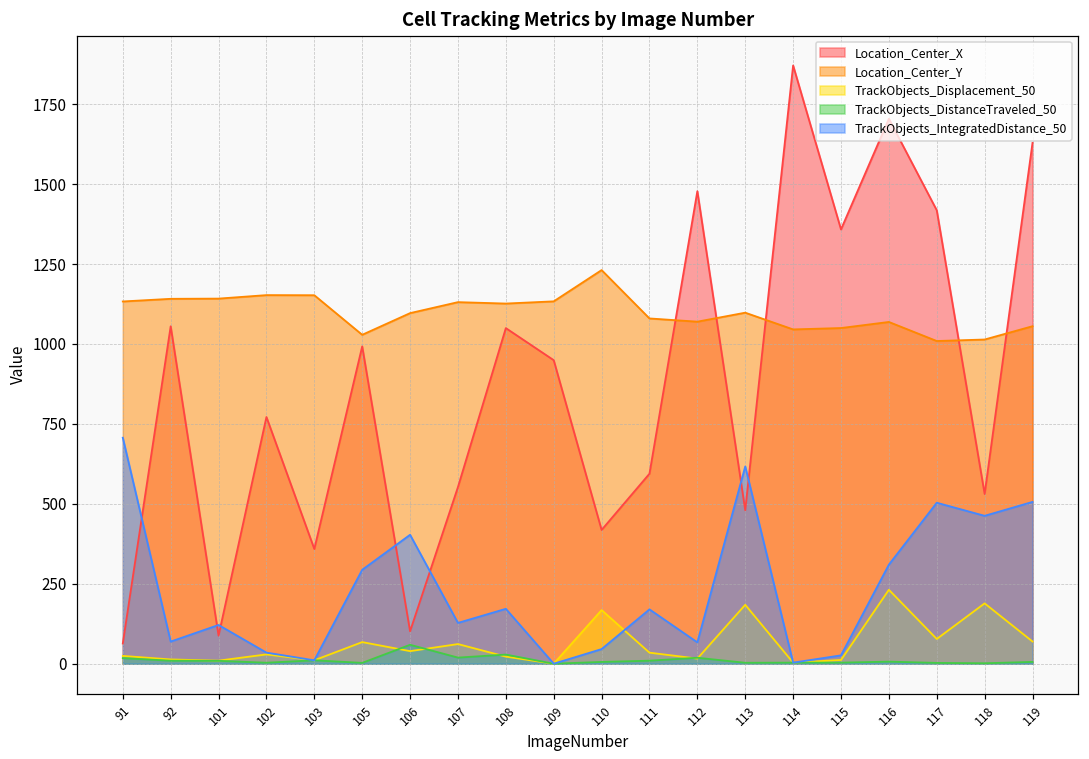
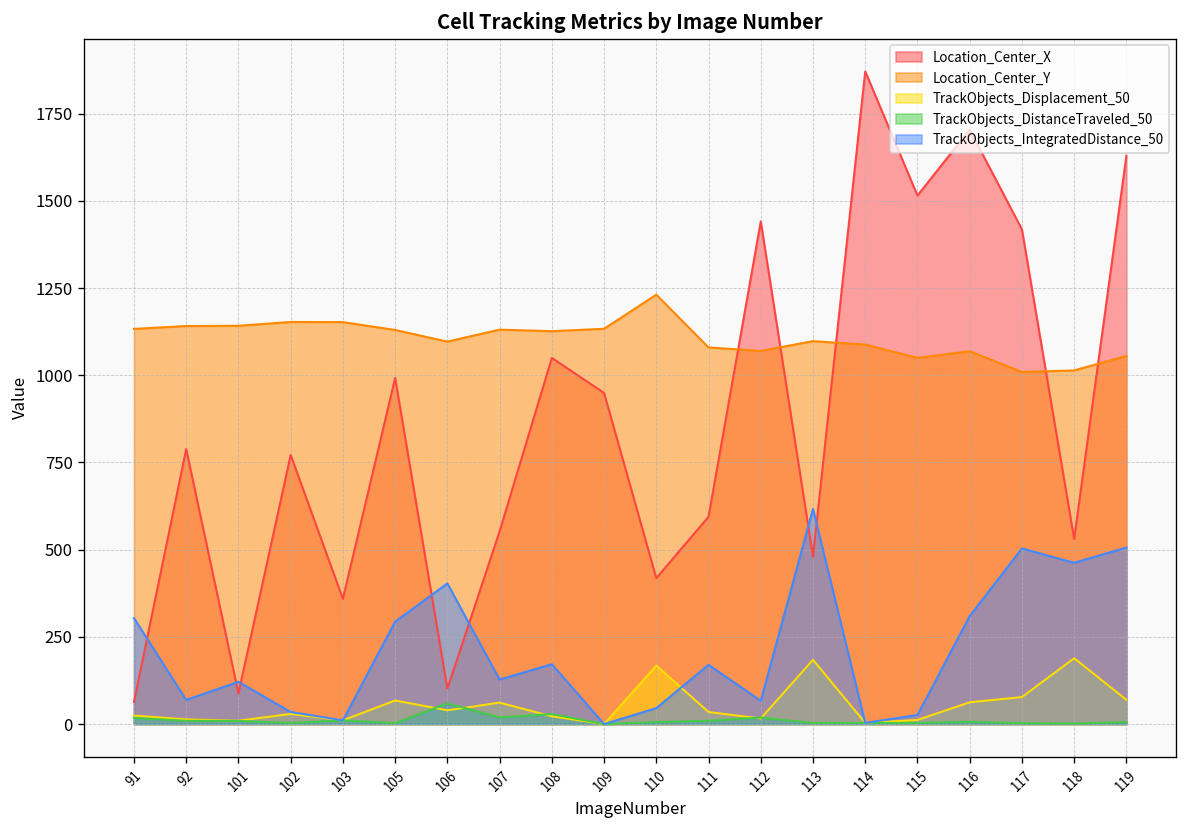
TrackObjects_IntegratedDistance_50, 91: 710 -> 300
Location_Center_X, 92: 1060 -> 790
Location_Center_Y, 105: 1030 -> 1130
Location_Center_X, 112: 1480 -> 1440
Location_Center_Y, 114: 1050 -> 1090
Location_Center_X, 115: 1360 -> 1520
TrackObjects_Displacement_50, 116: 230 -> 60
